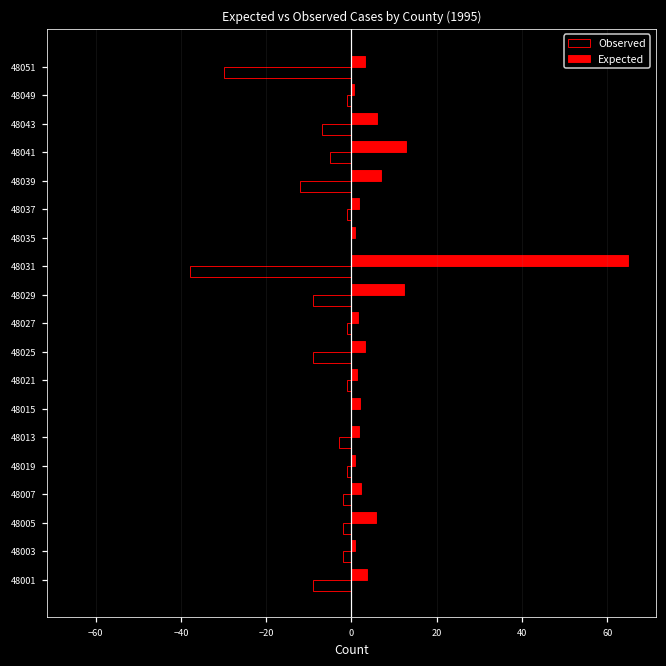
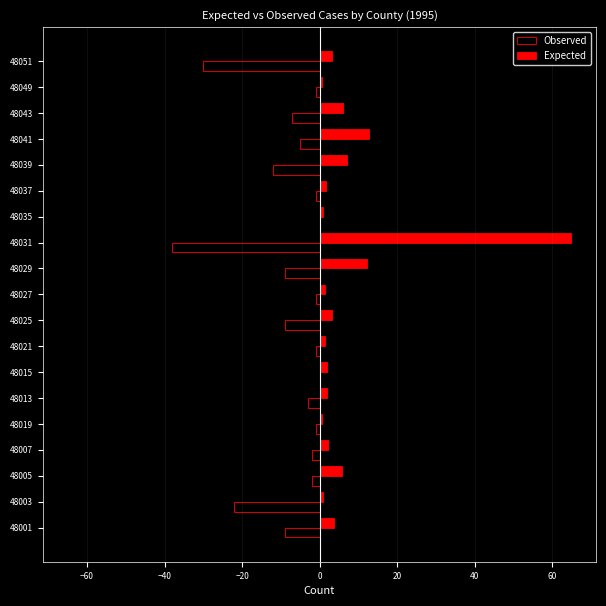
Observed, 48003: -2 -> -22
